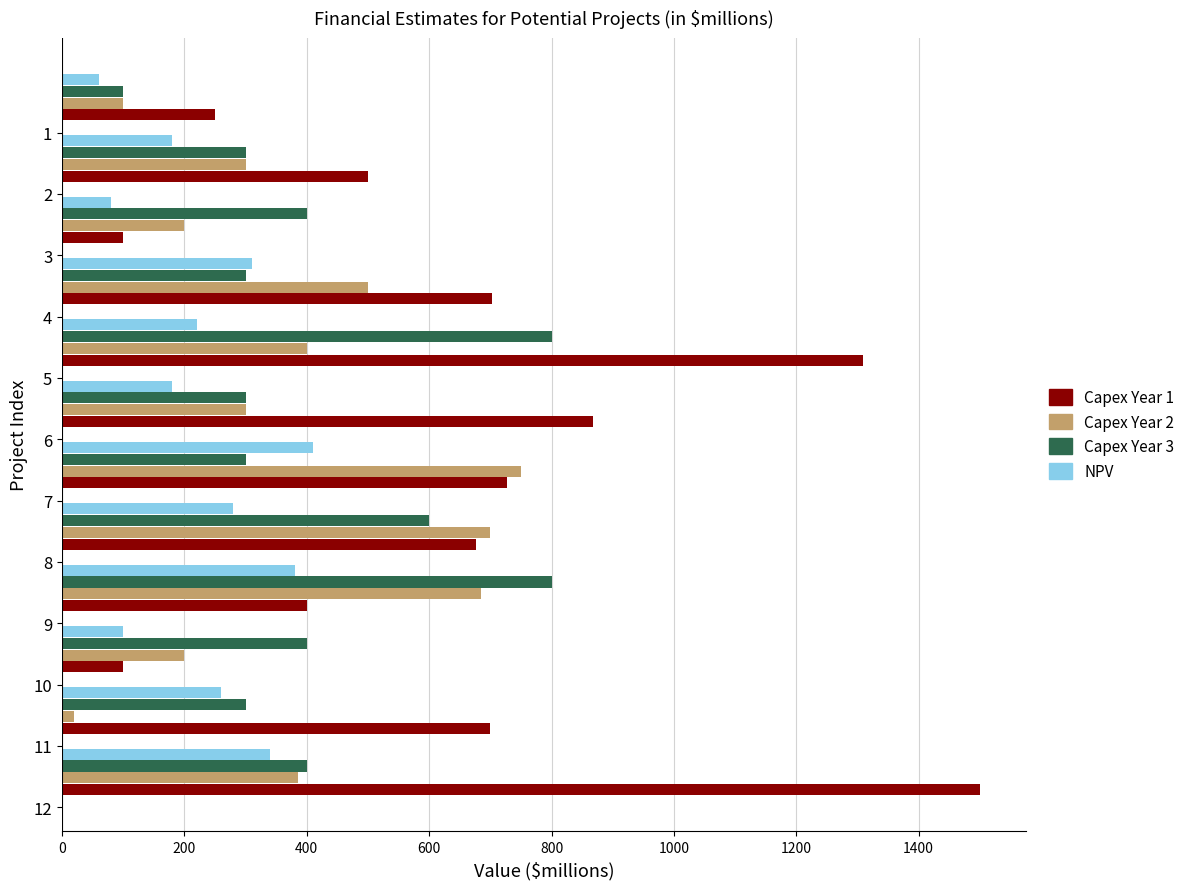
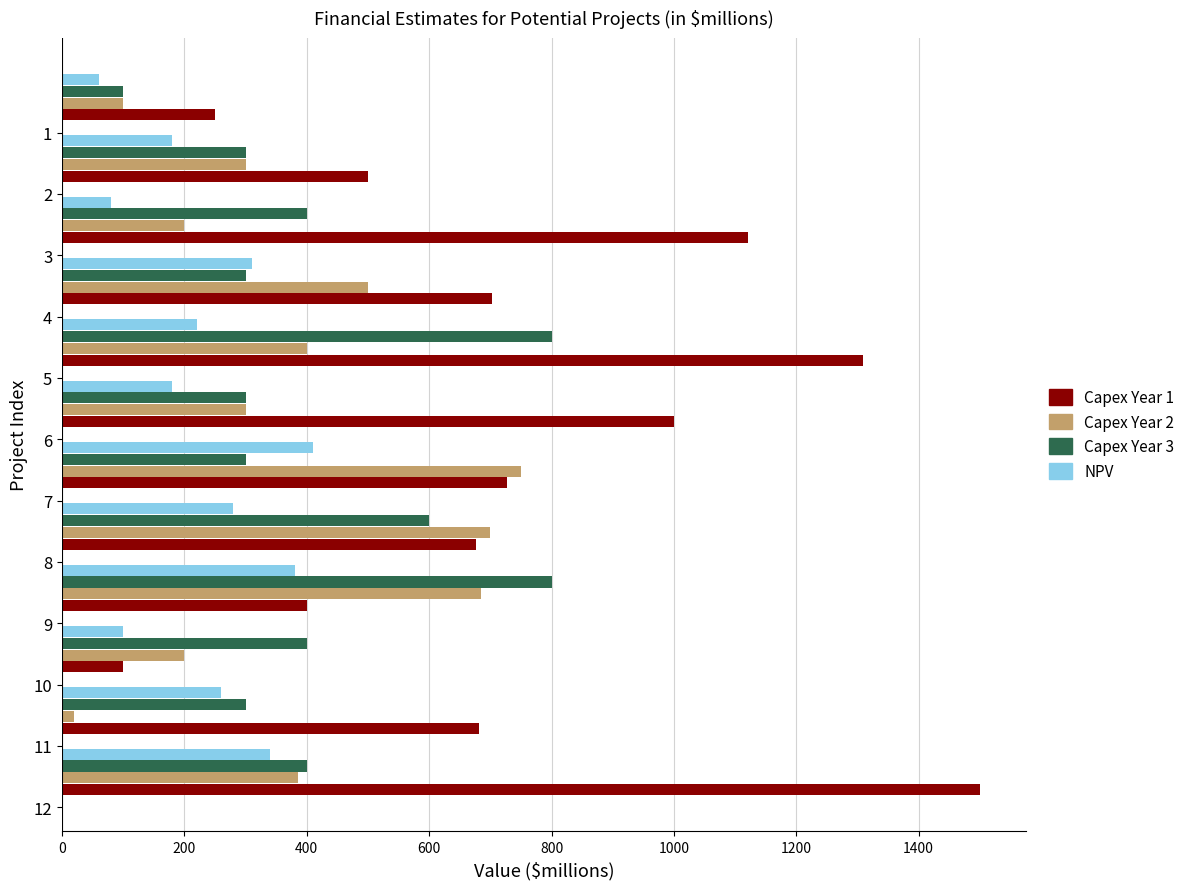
Capex Year 1, 3: 100 -> 1120
Capex Year 1, 6: 870 -> 1000
Capex Year 1, 11: 700 -> 680
